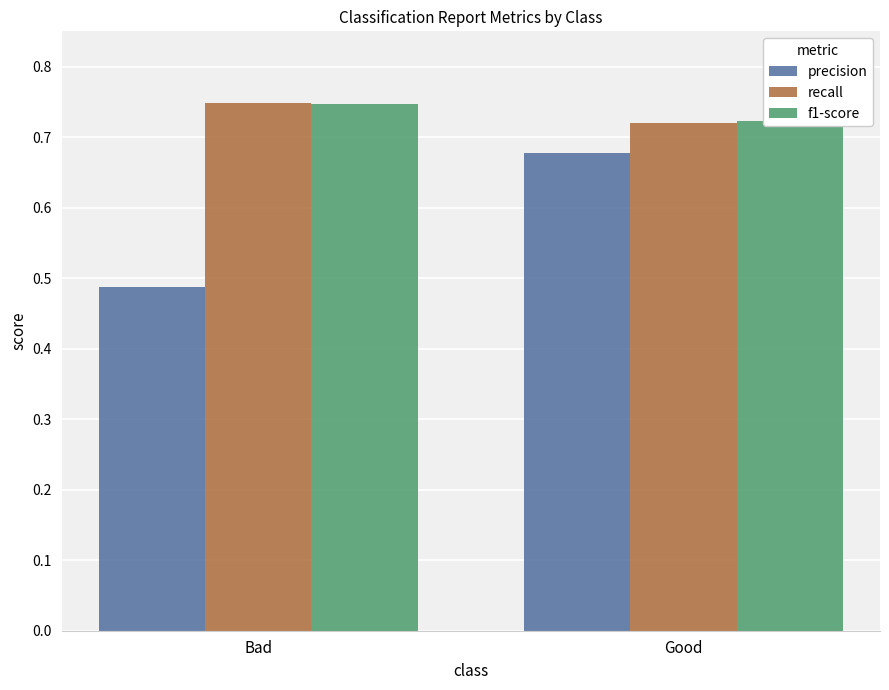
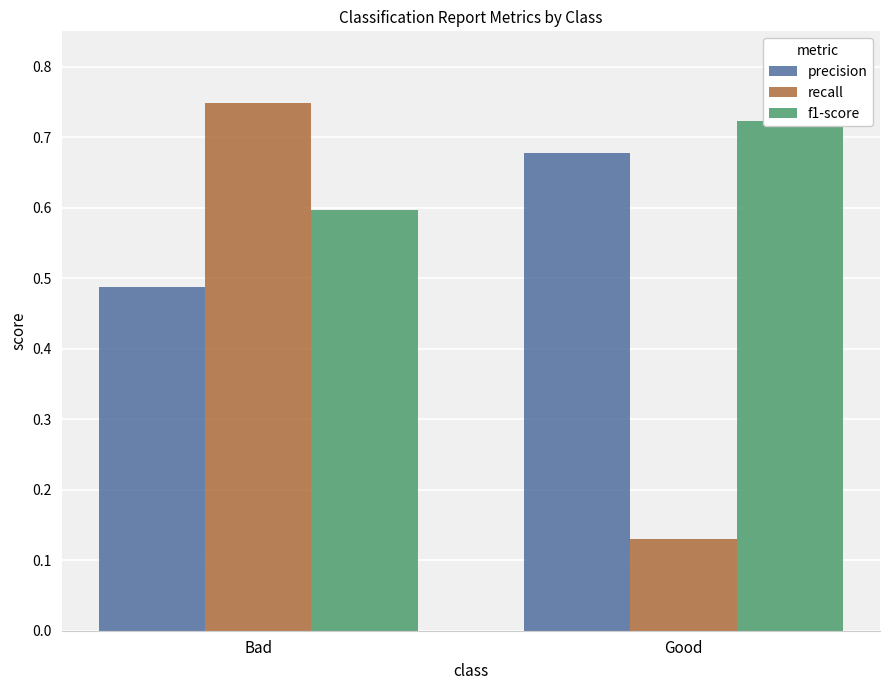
f1-score, Bad: 0.75 -> 0.60
recall, Good: 0.72 -> 0.13
